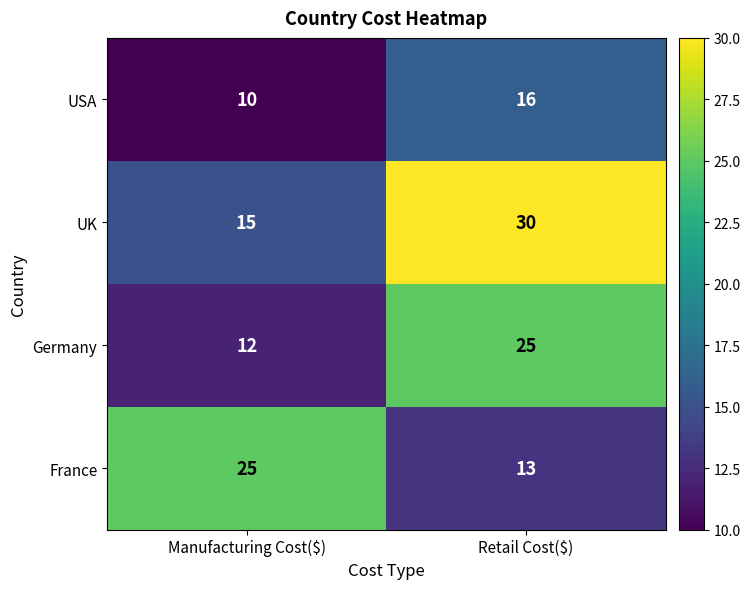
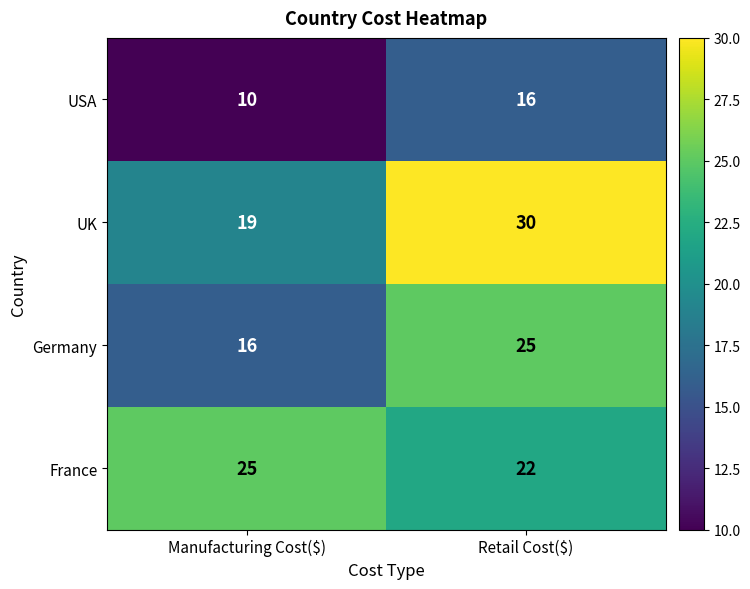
UK, Manufacturing Cost($): 15 -> 19
Germany, Manufacturing Cost($): 12 -> 16
France, Retail Cost($): 13 -> 22
